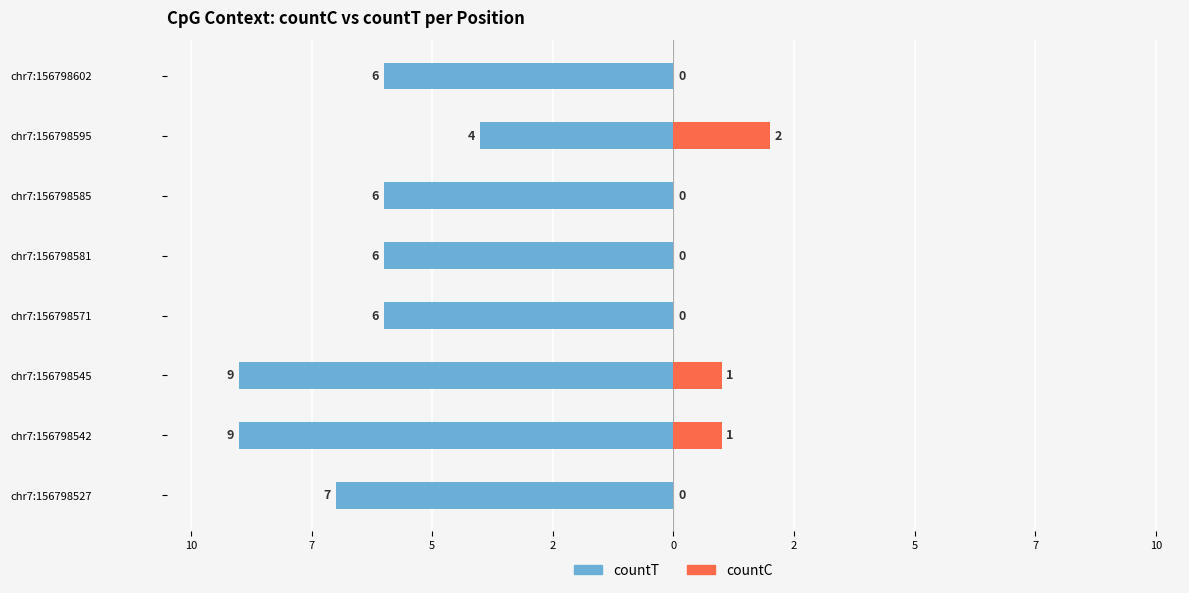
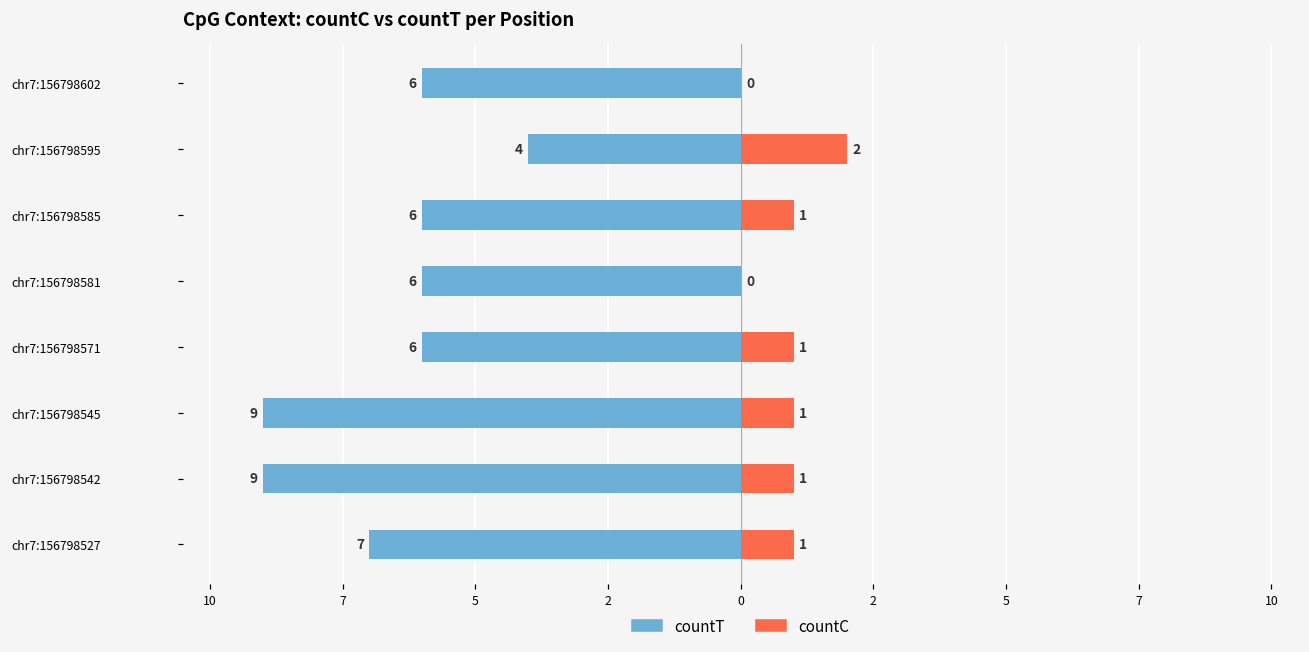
countC, chr7:156798585: 0 -> 1
countC, chr7:156798571: 0 -> 1
countC, chr7:156798527: 0 -> 1
